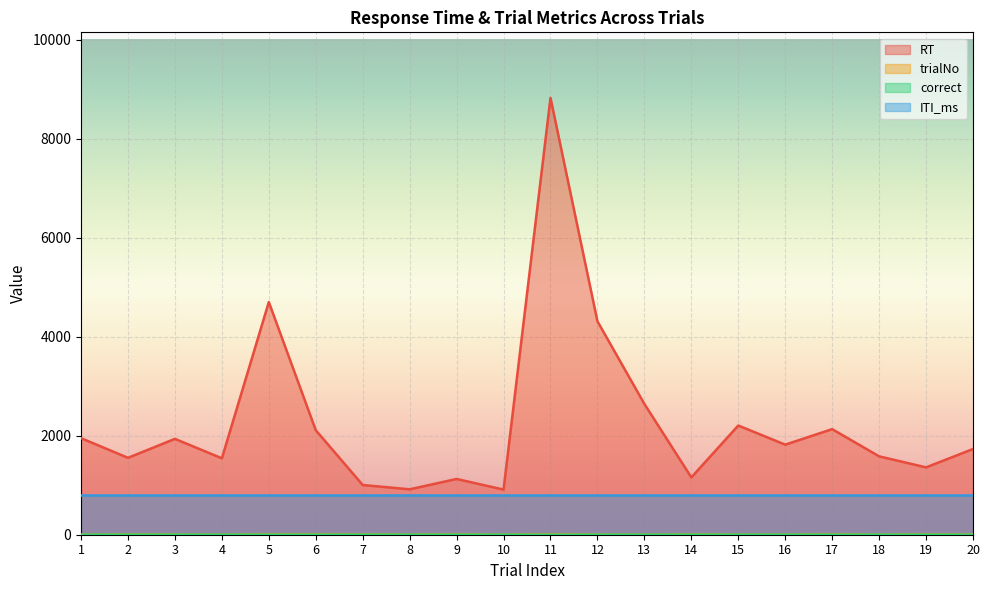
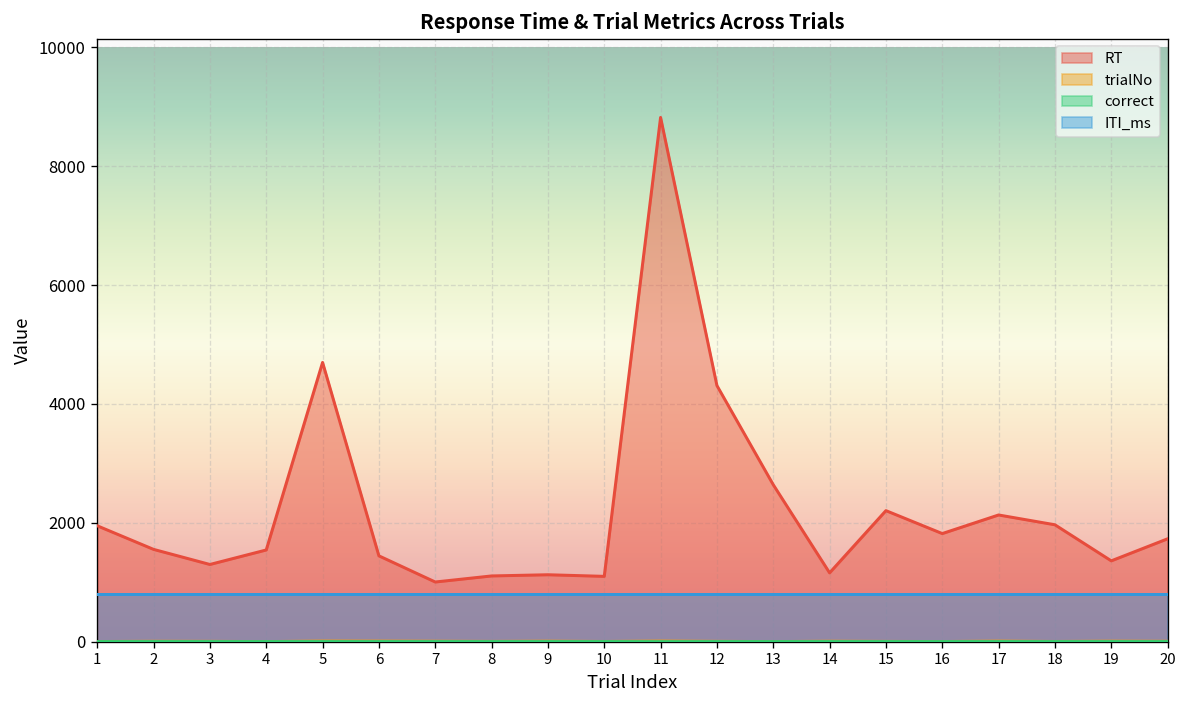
RT, 3: 1900 -> 1300
RT, 6: 2100 -> 1400
RT, 8: 900 -> 1100
RT, 10: 900 -> 1100
RT, 18: 1600 -> 2000
